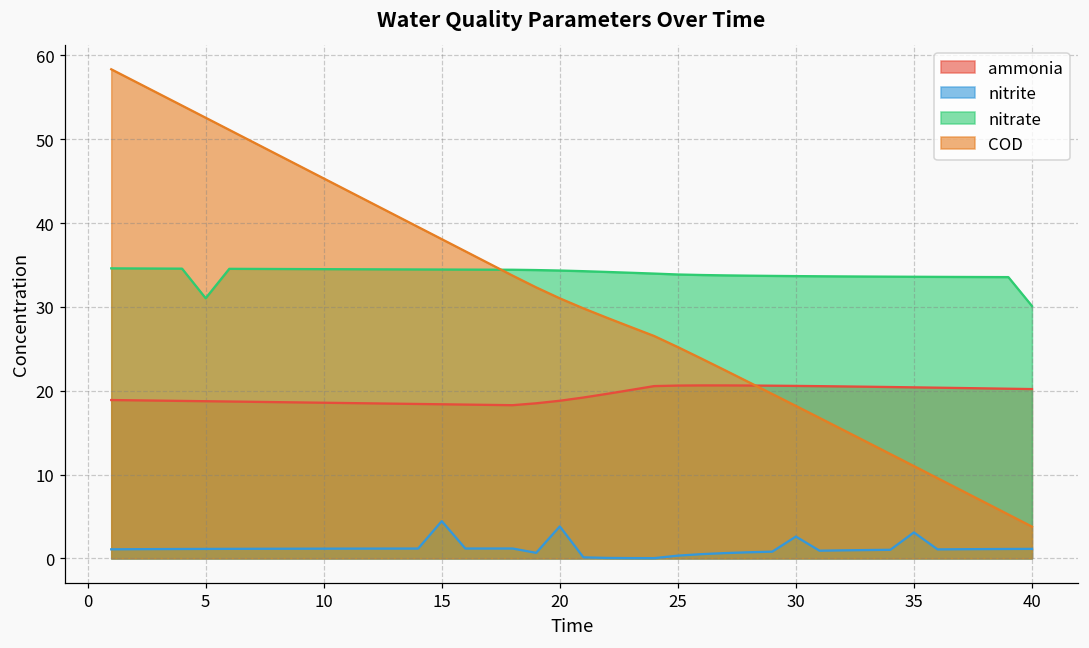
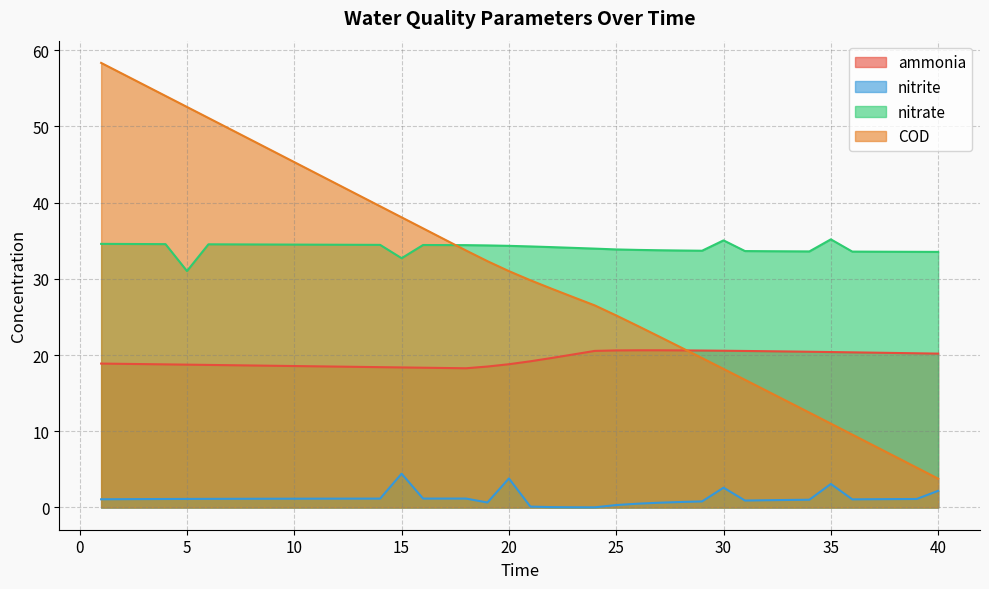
nitrate, 15: 34 -> 33
nitrate, 30: 34 -> 35
nitrate, 35: 34 -> 35
nitrite, 40: 1 -> 2
nitrate, 40: 30 -> 34
